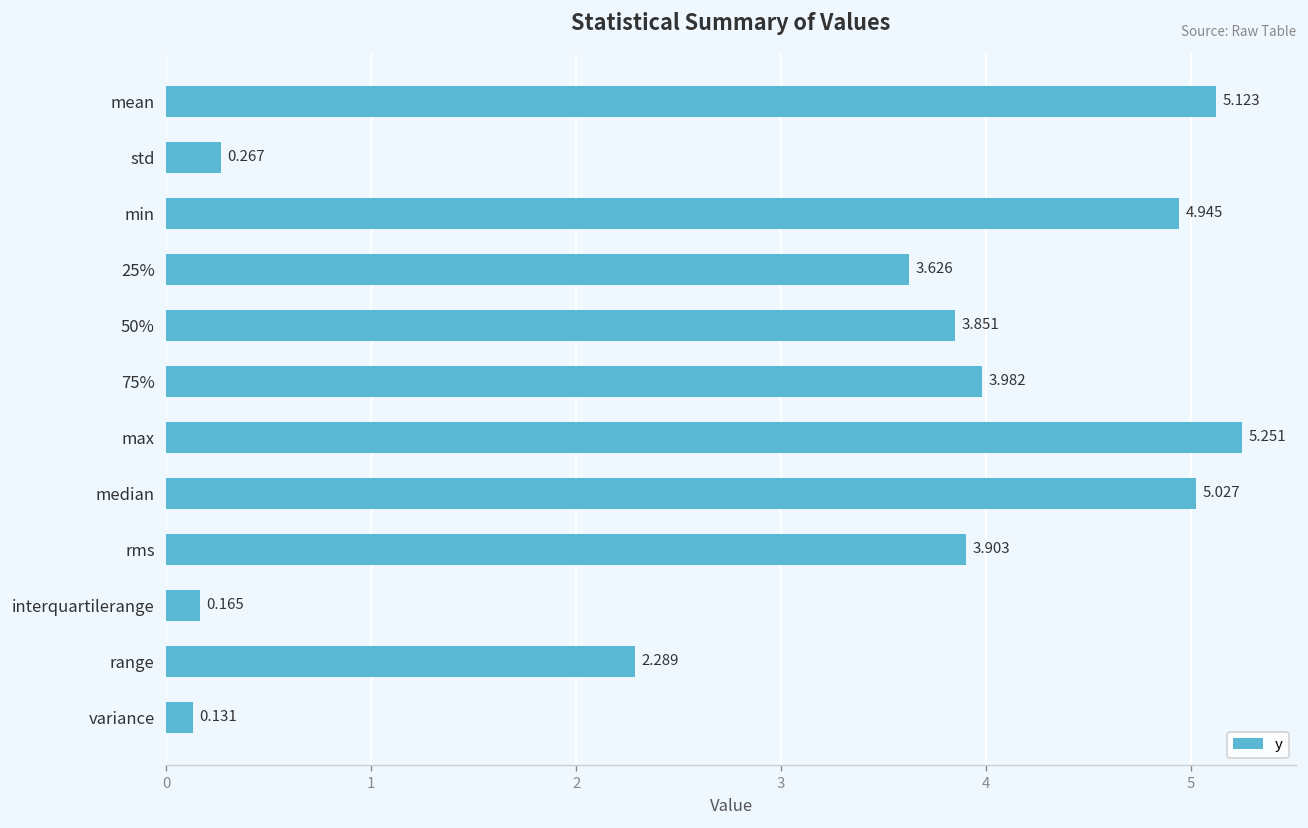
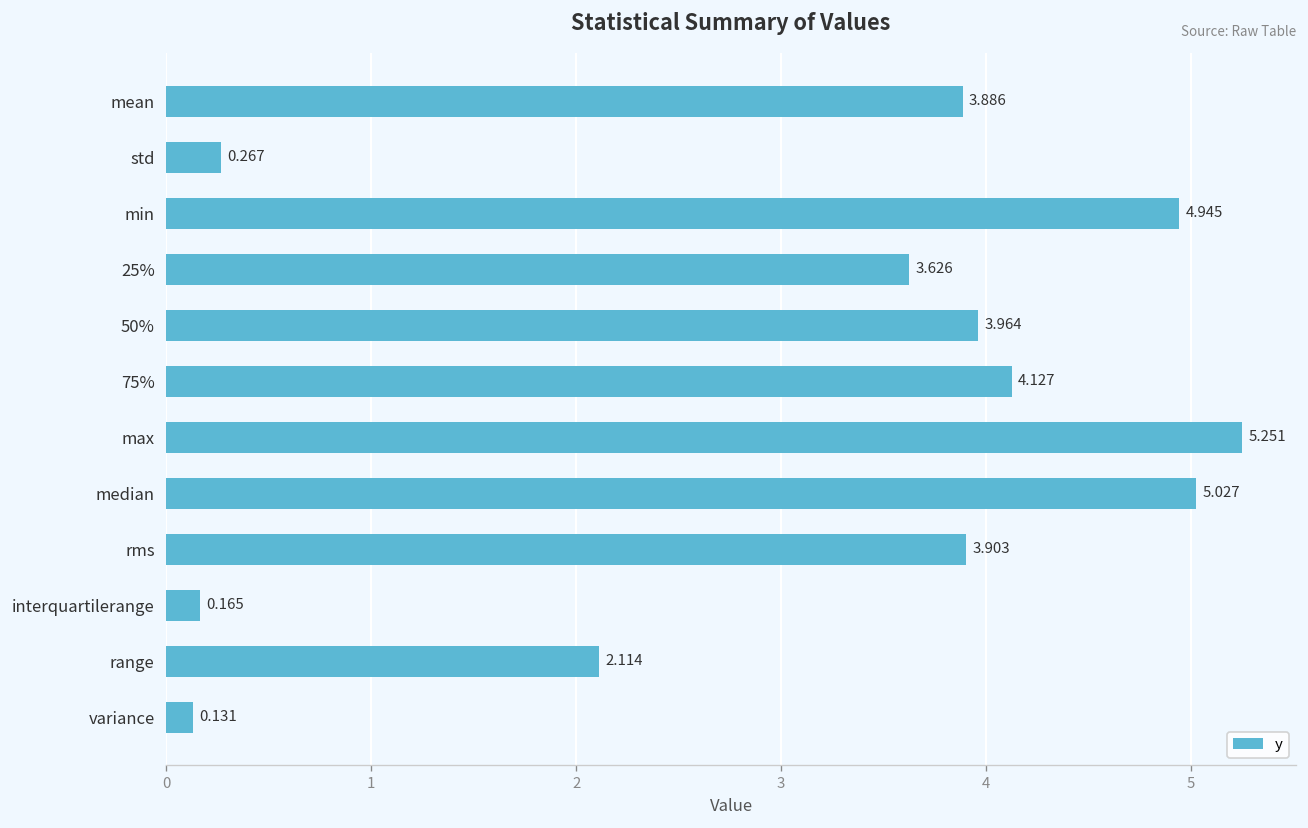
mean: 5.123 -> 3.886
50%: 3.851 -> 3.964
75%: 3.982 -> 4.127
range: 2.289 -> 2.114
